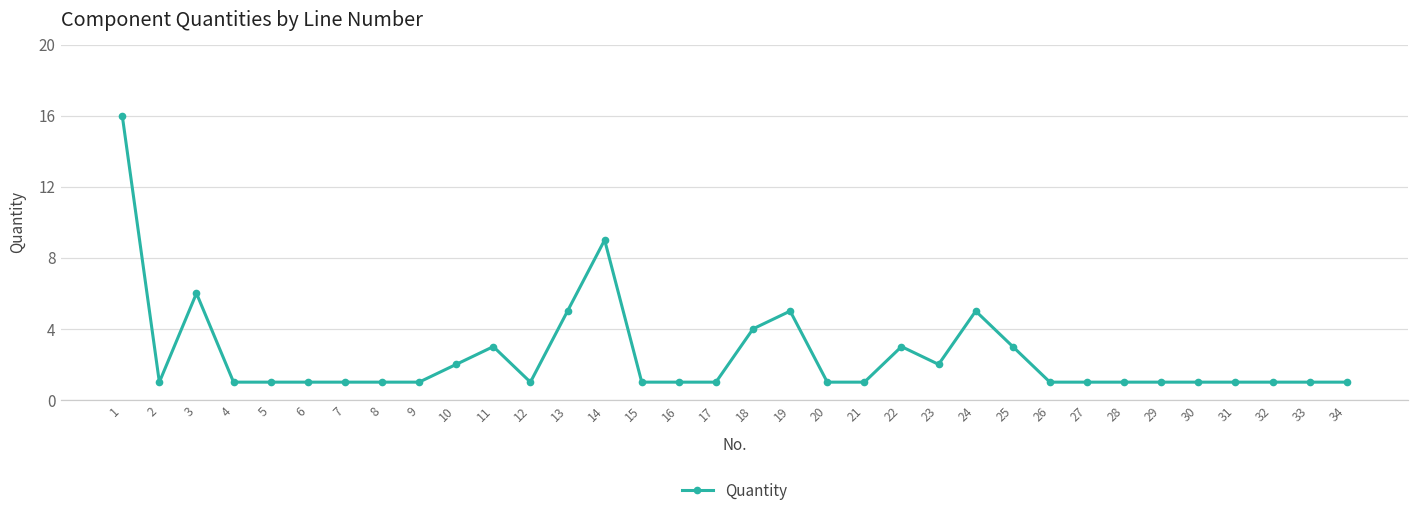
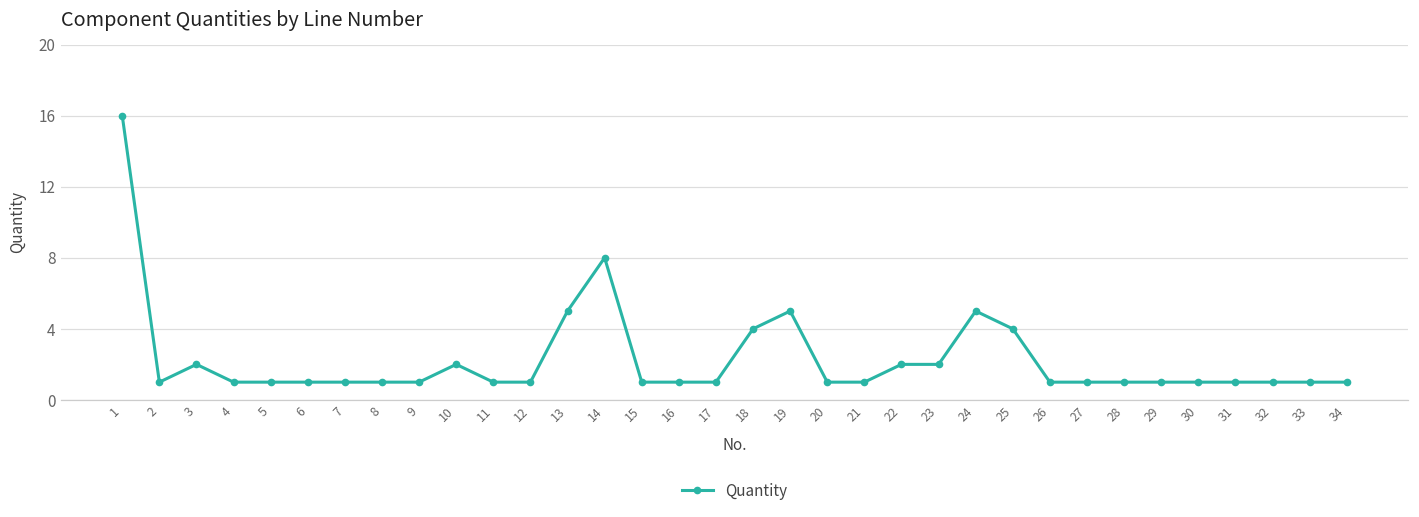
3: 6 -> 2
11: 3 -> 1
14: 9 -> 8
22: 3 -> 2
25: 3 -> 4
